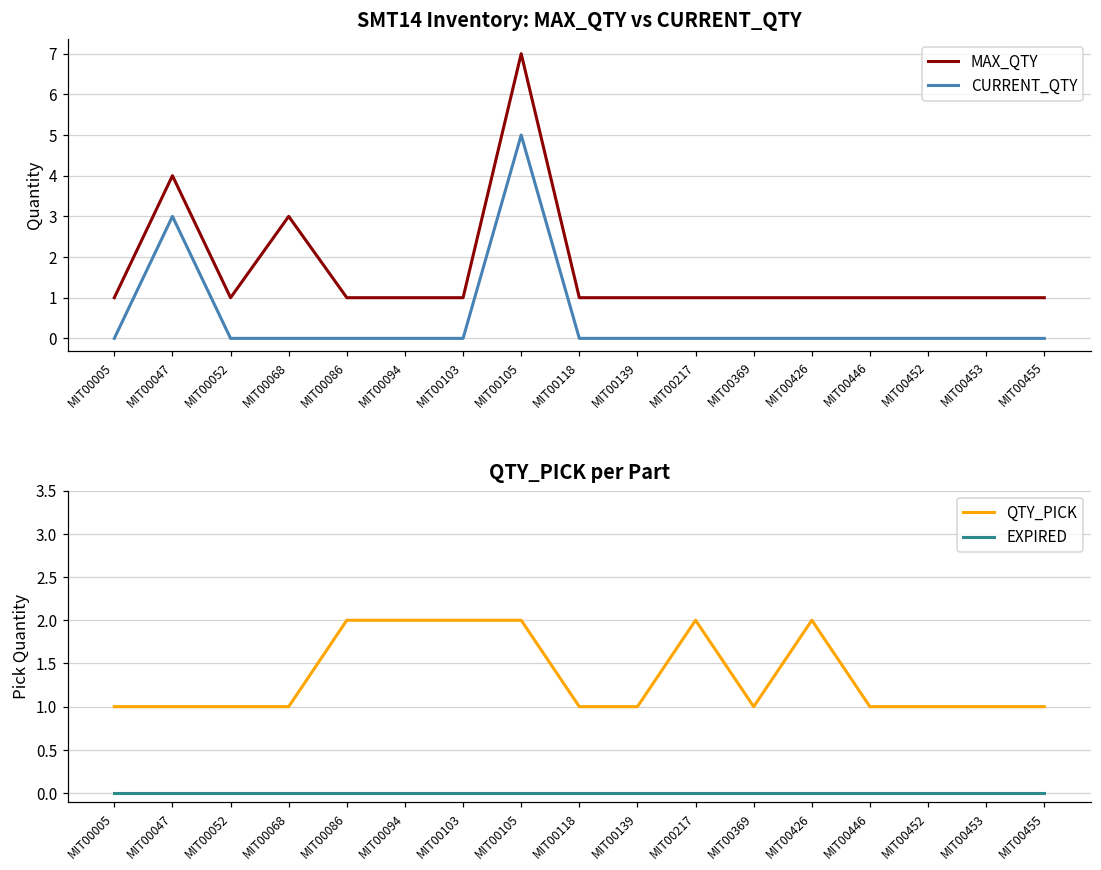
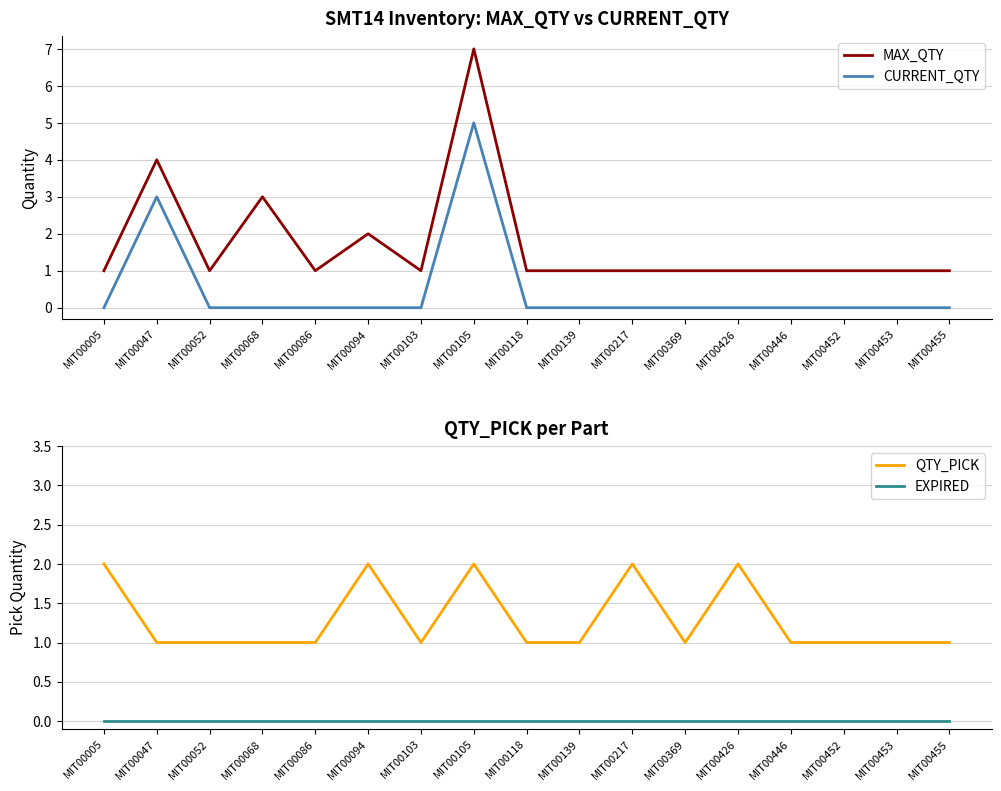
SMT14 Inventory: MAX_QTY vs CURRENT_QTY, MAX_QTY, MIT00094: 1 -> 2
QTY_PICK per Part, QTY_PICK, MIT00005: 1 -> 2
QTY_PICK per Part, QTY_PICK, MIT00086: 2 -> 1
QTY_PICK per Part, QTY_PICK, MIT00103: 2 -> 1
